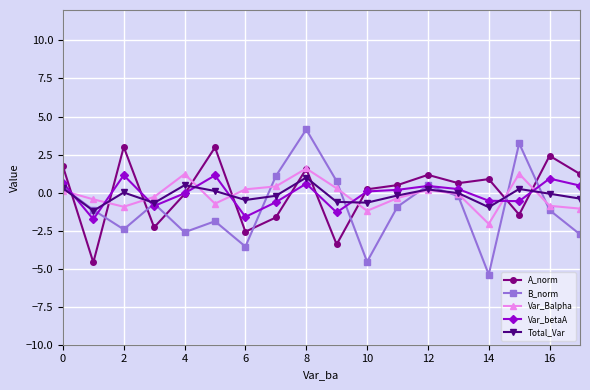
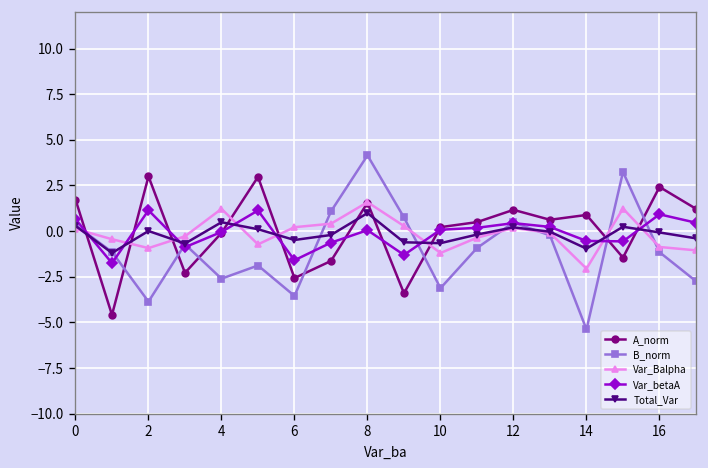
B_norm, 2: -2.4 -> -3.9
Var_betaA, 8: 0.6 -> 0.1
B_norm, 10: -4.5 -> -3.1
